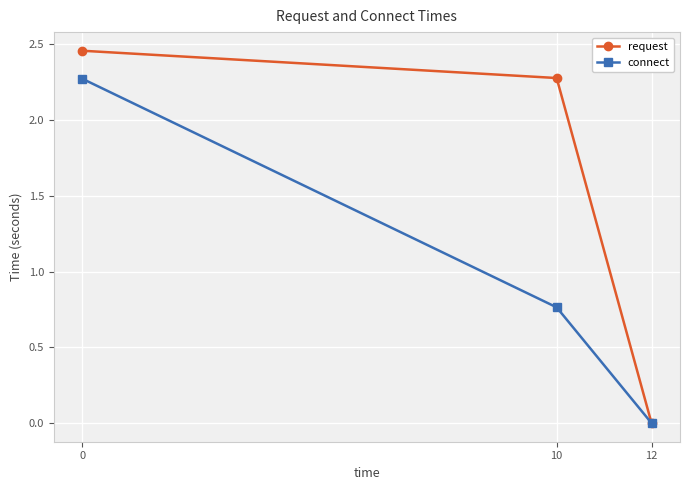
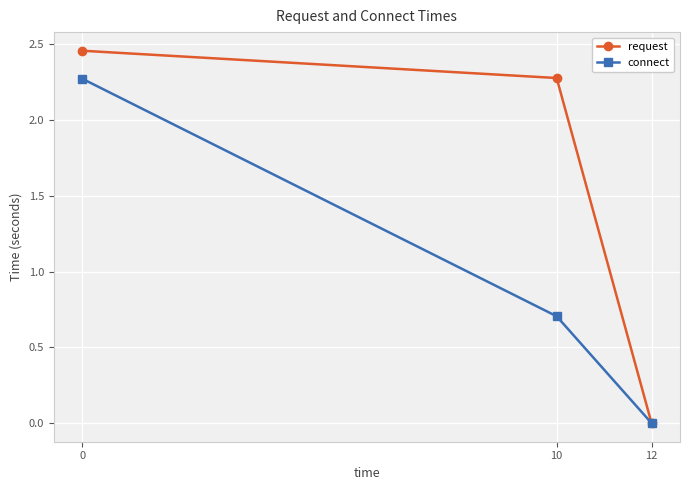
connect, 10: 0.76 -> 0.71
